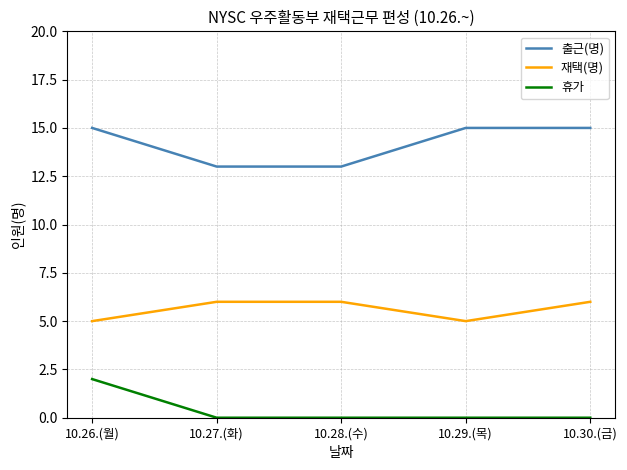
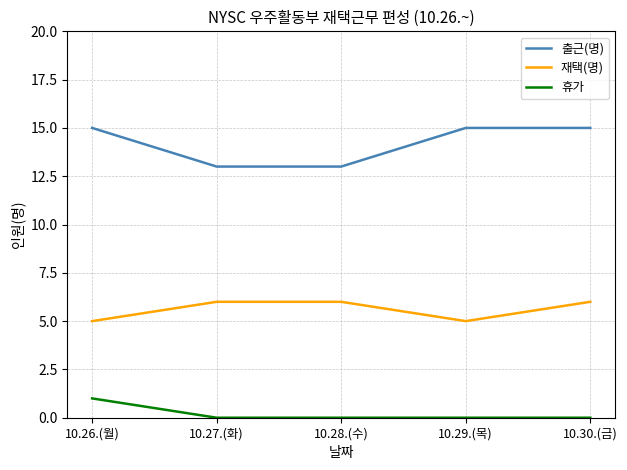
휴가, 10.26.(월): 2 -> 1
